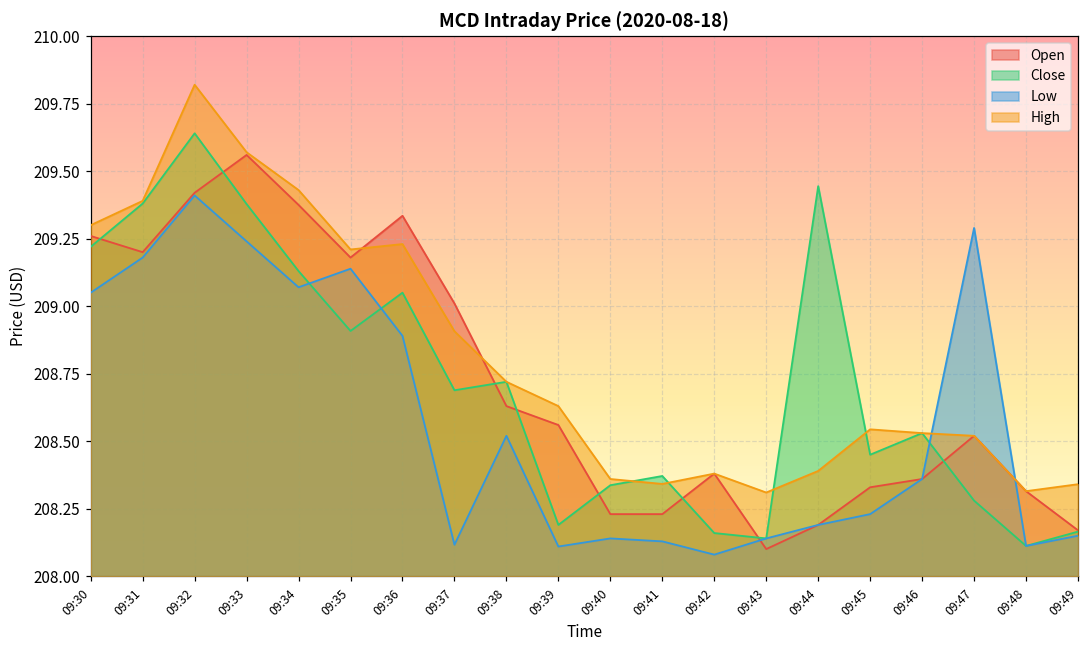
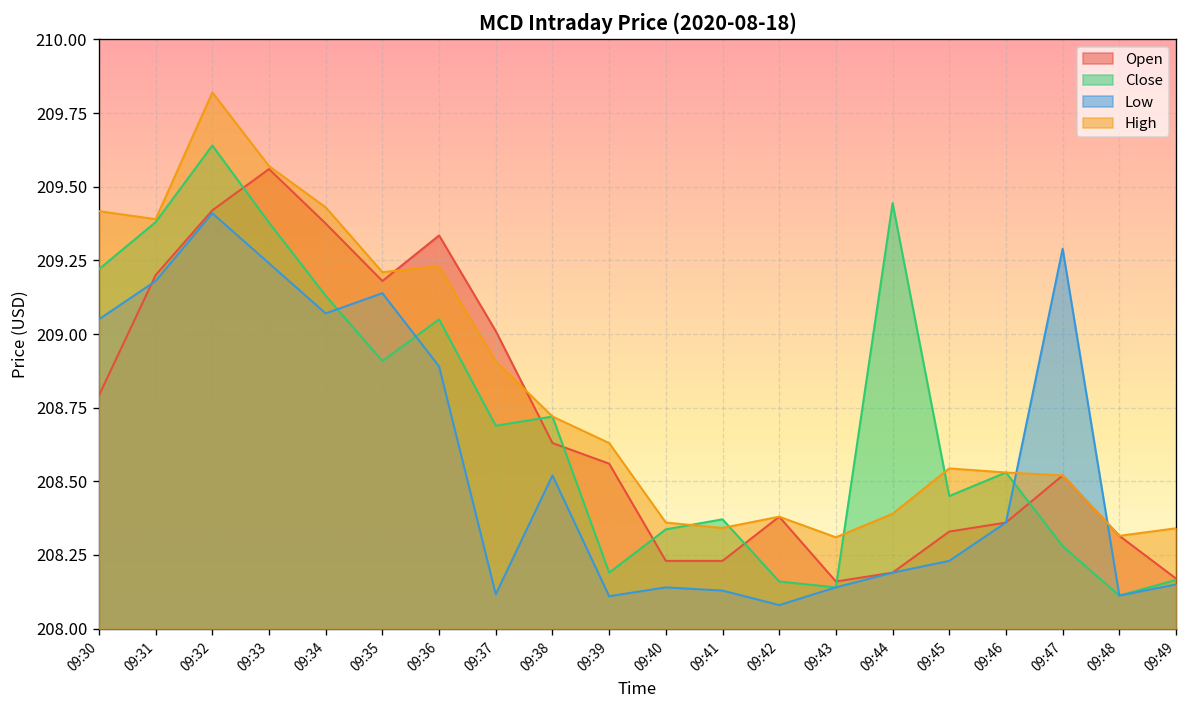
Open, 09:30: 209.26 -> 208.79
High, 09:30: 209.30 -> 209.42
Open, 09:43: 208.10 -> 208.16
